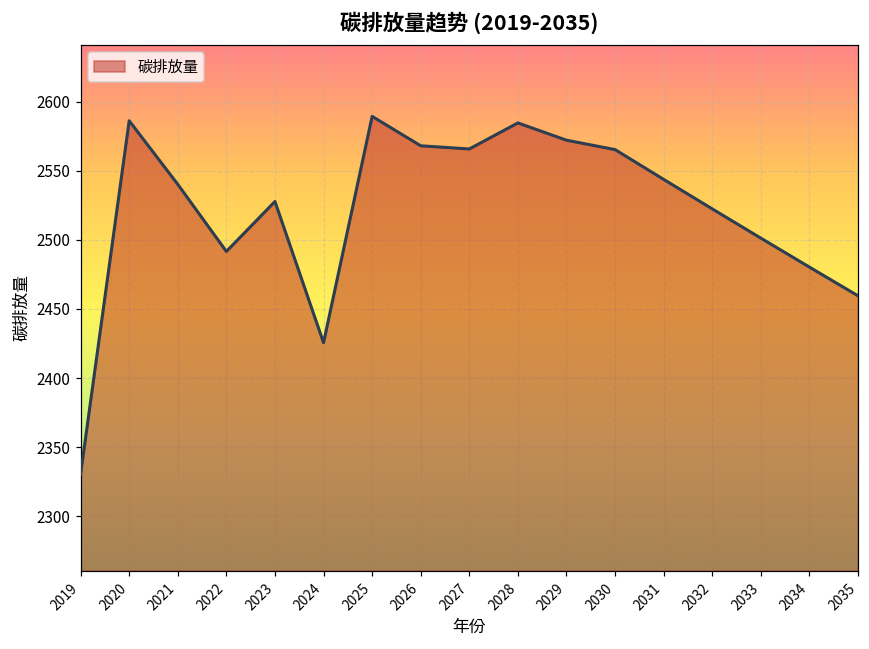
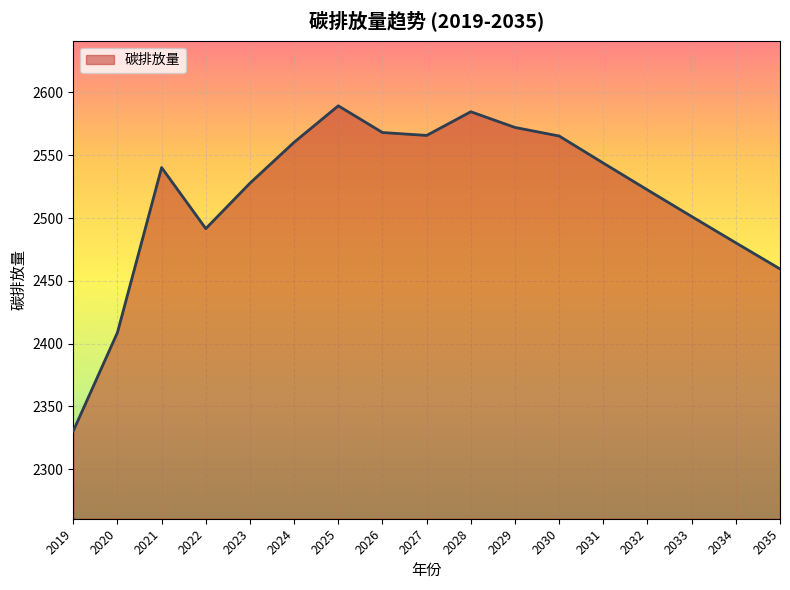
2020: 2586 -> 2409
2024: 2426 -> 2560
